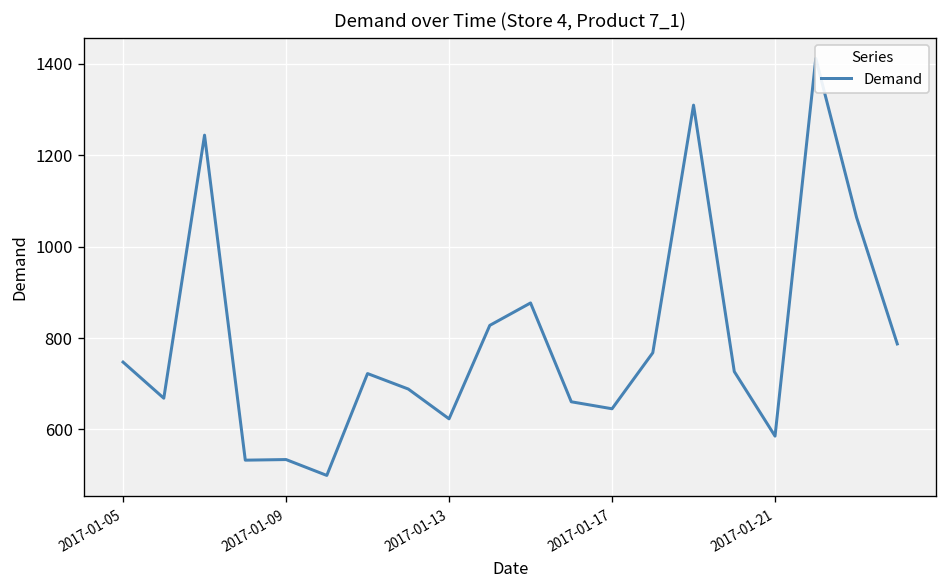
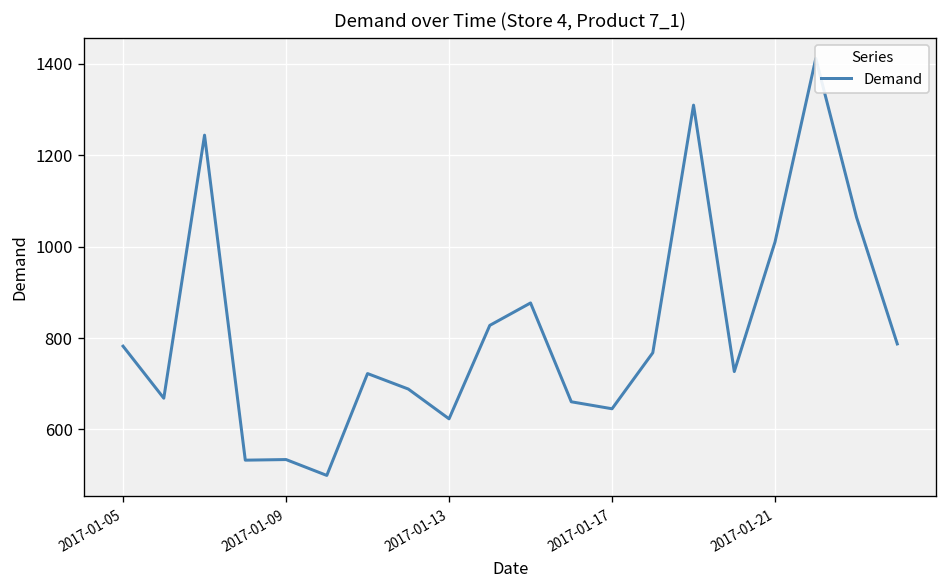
2017-01-05: 750 -> 780
2017-01-21: 590 -> 1010
